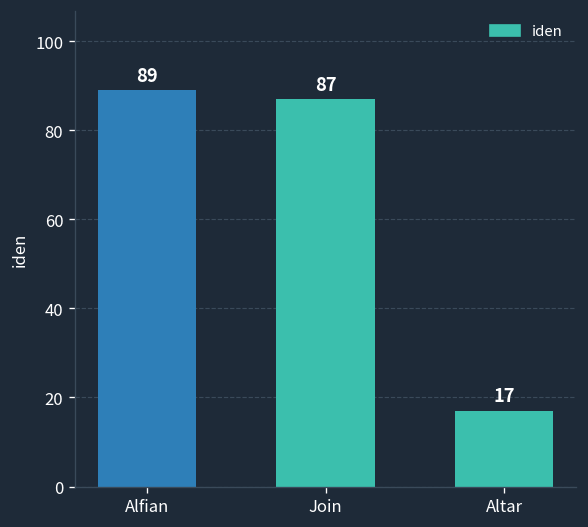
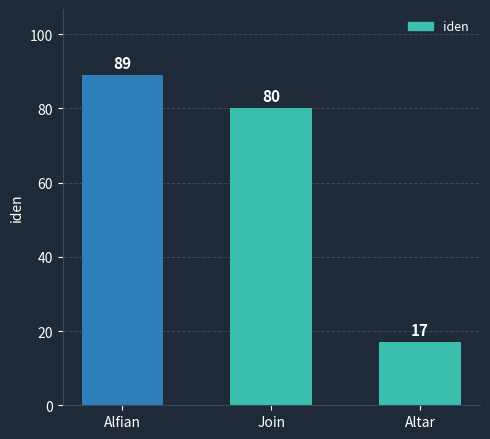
Join: 87 -> 80
